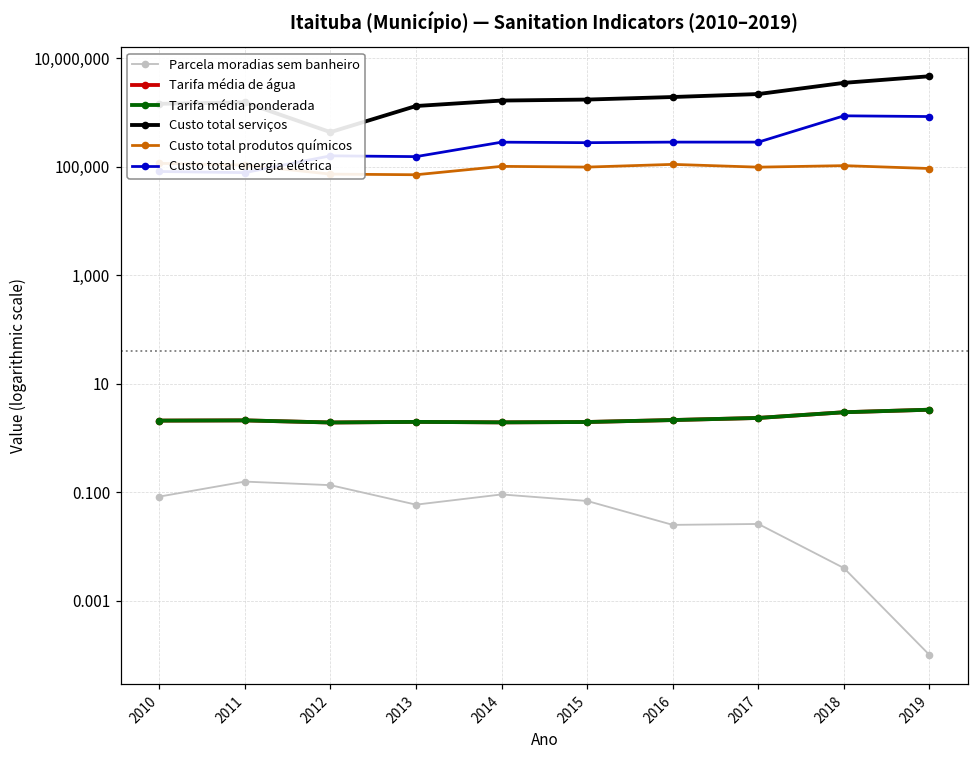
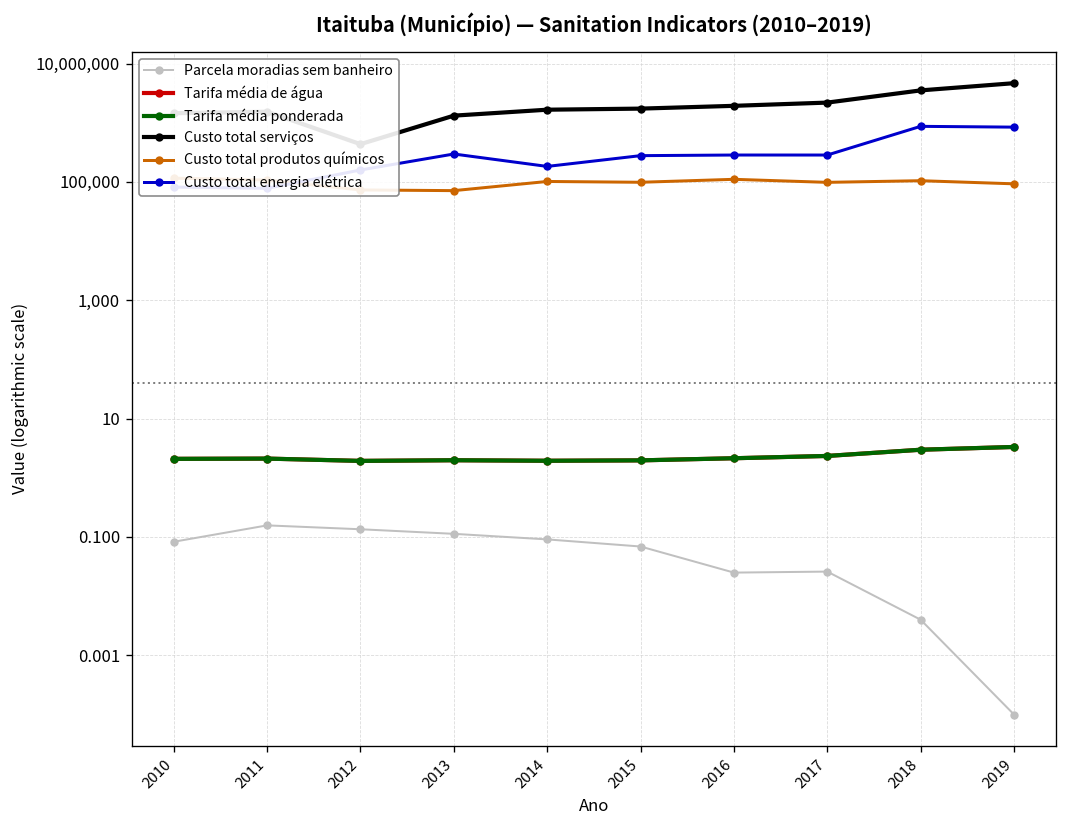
Parcela moradias sem banheiro, 2013: 0.06 -> 0.11
Custo total energia elétrica, 2013: 150,000 -> 300,000
Custo total energia elétrica, 2014: 300,000 -> 180,000
